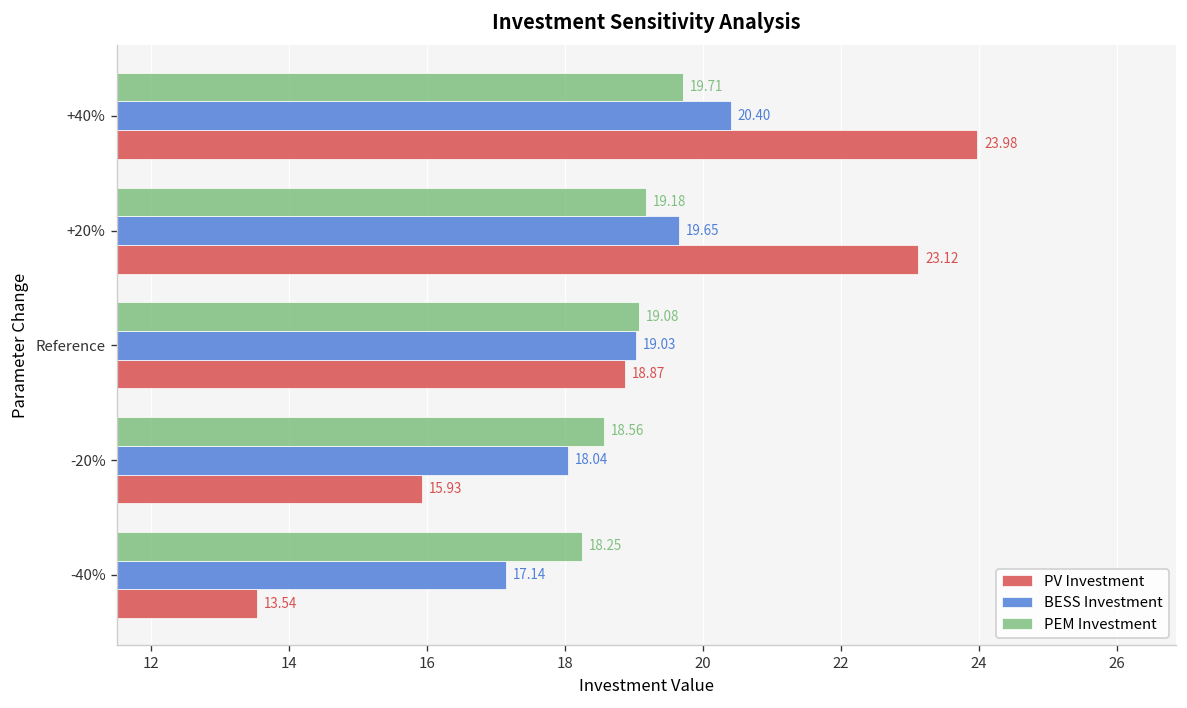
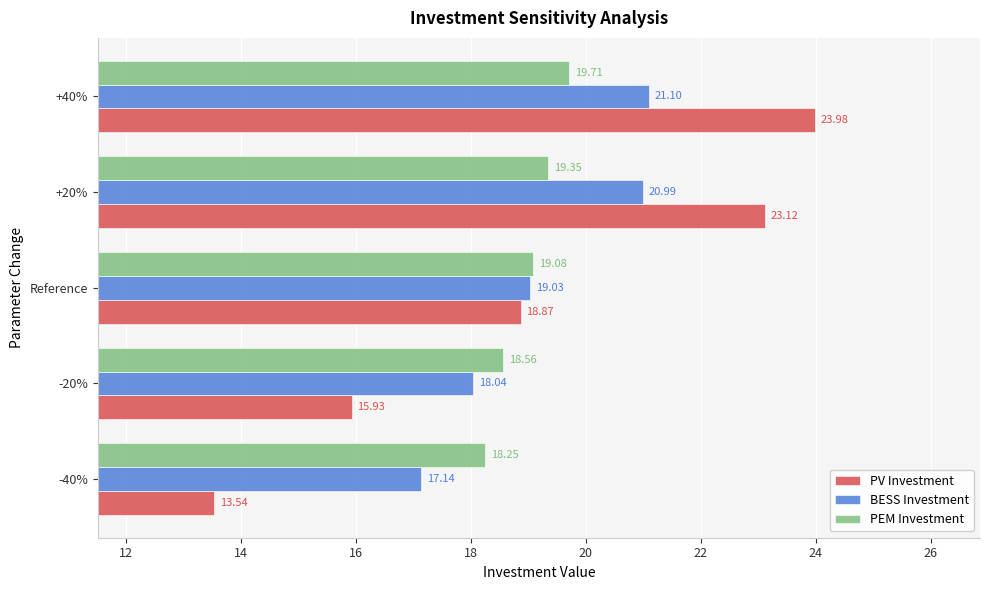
BESS Investment, +40%: 20.40 -> 21.10
PEM Investment, +20%: 19.18 -> 19.35
BESS Investment, +20%: 19.65 -> 20.99
